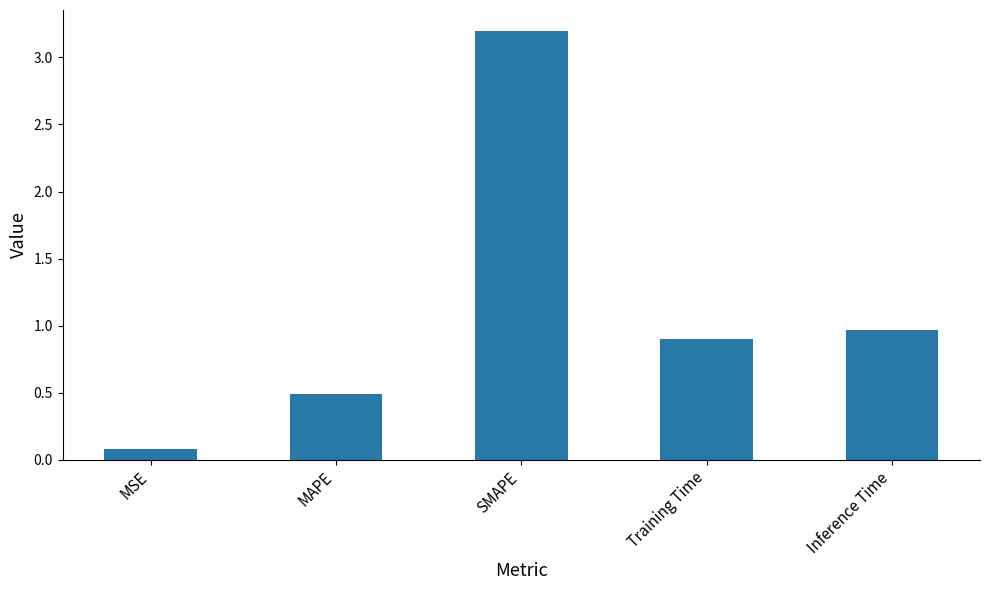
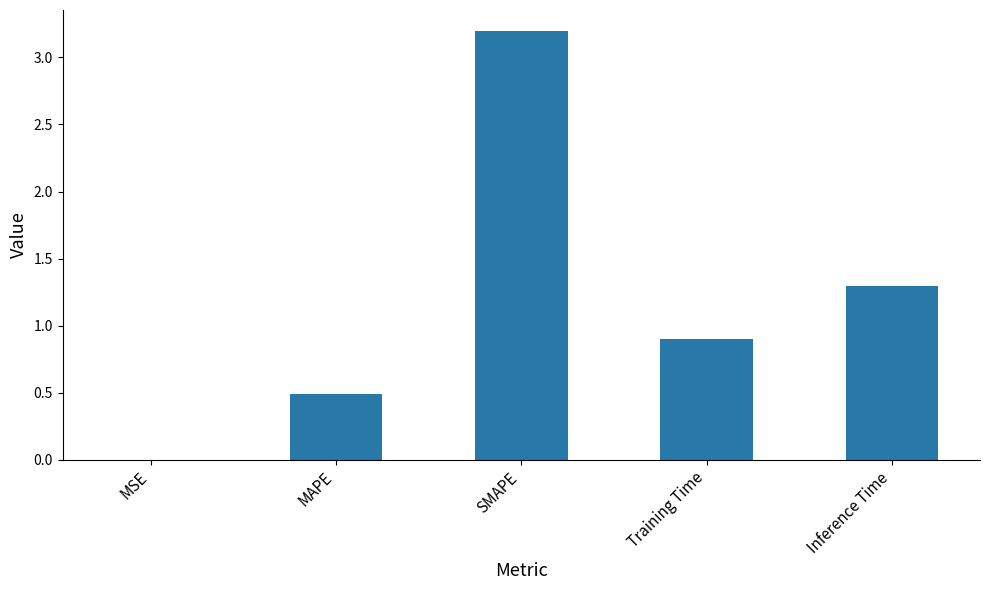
MSE: 0.08 -> 0.00
Inference Time: 0.97 -> 1.30
